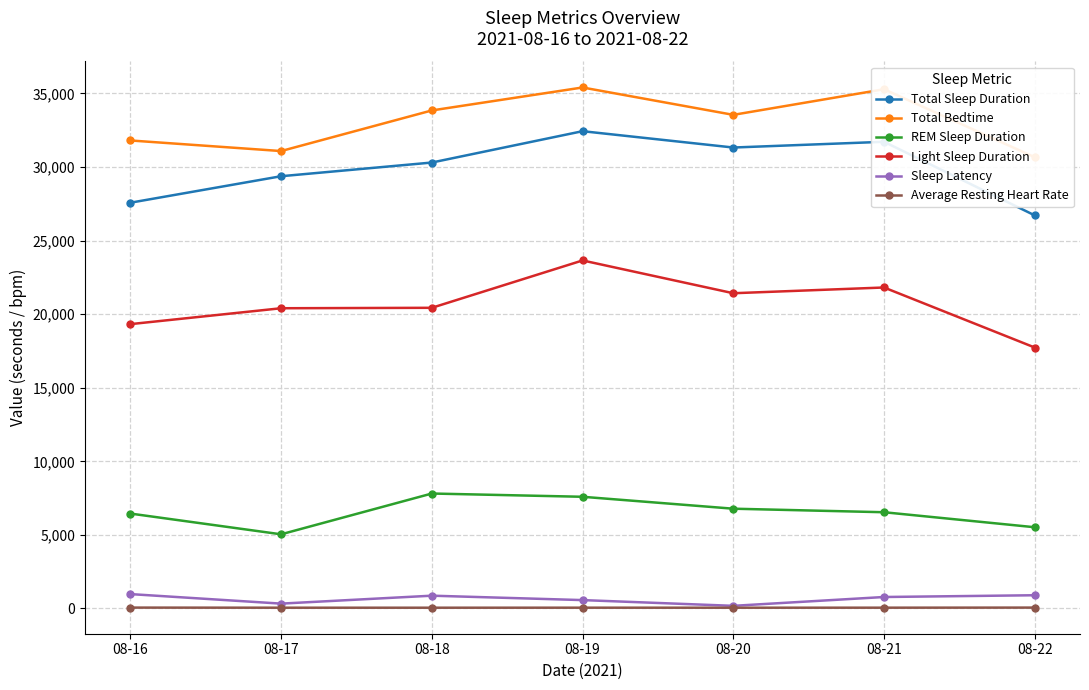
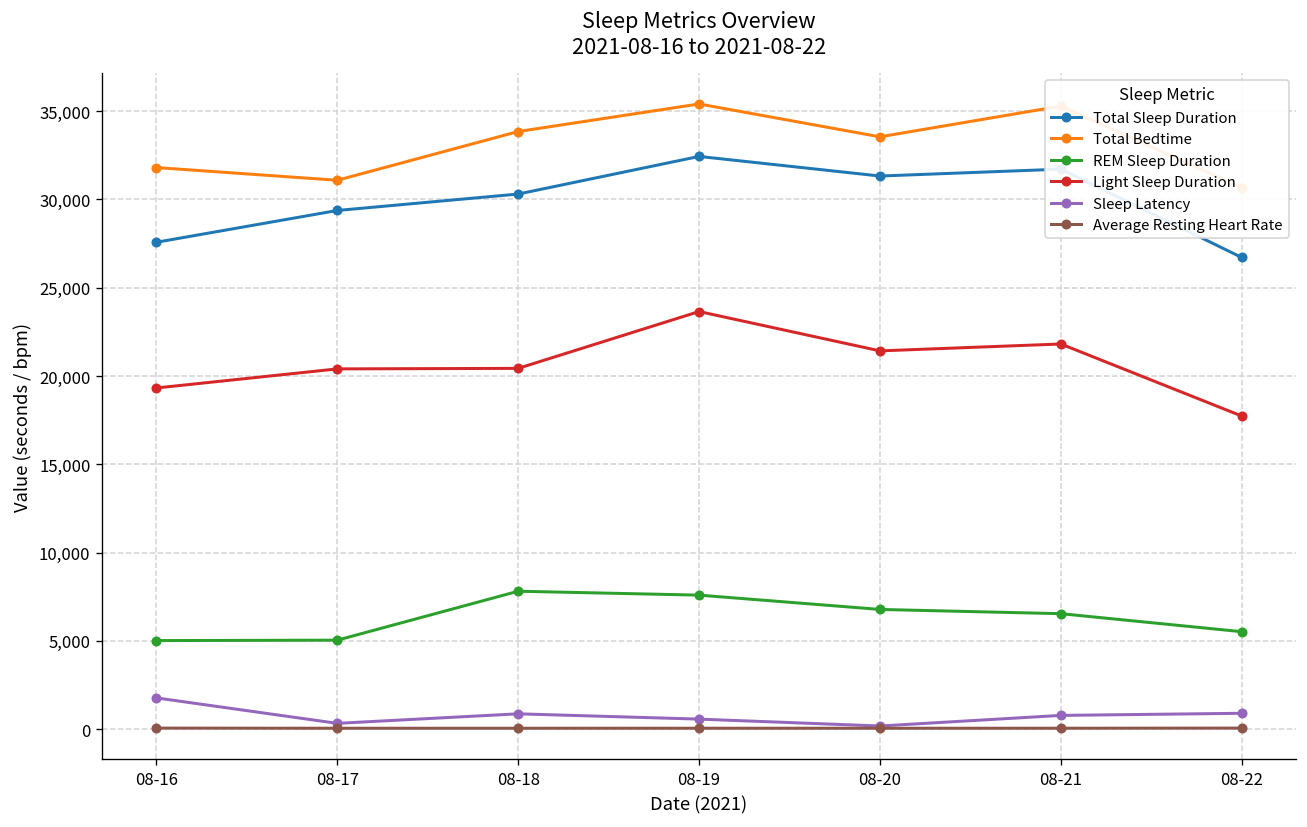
REM Sleep Duration, 08-16: 6,500 -> 5,000
Sleep Latency, 08-16: 1,000 -> 1,800
